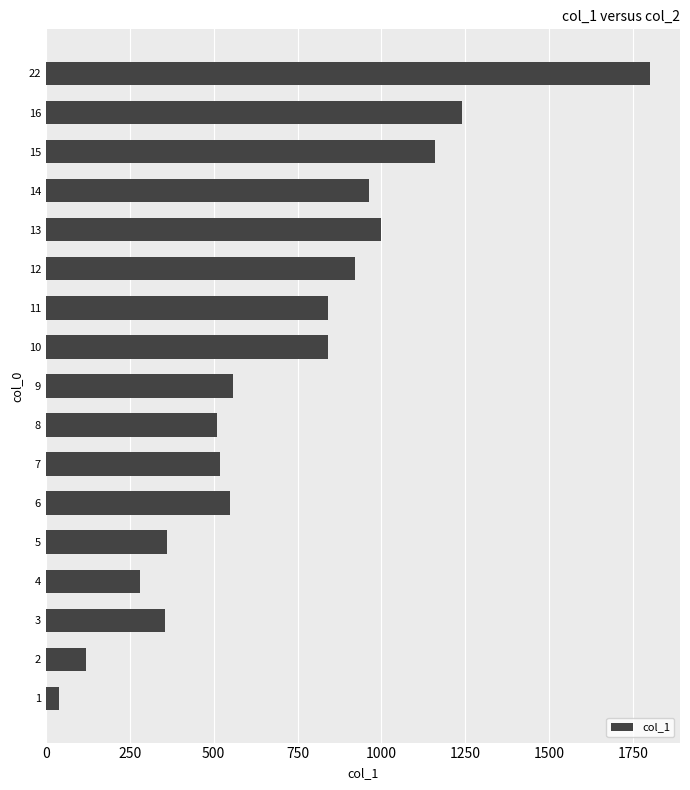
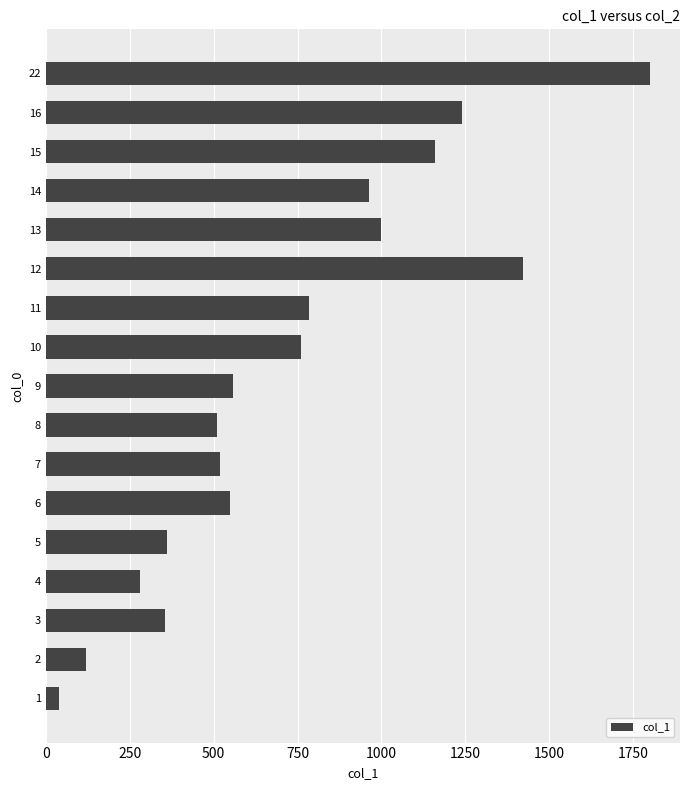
12: 920 -> 1420
11: 840 -> 780
10: 840 -> 760
